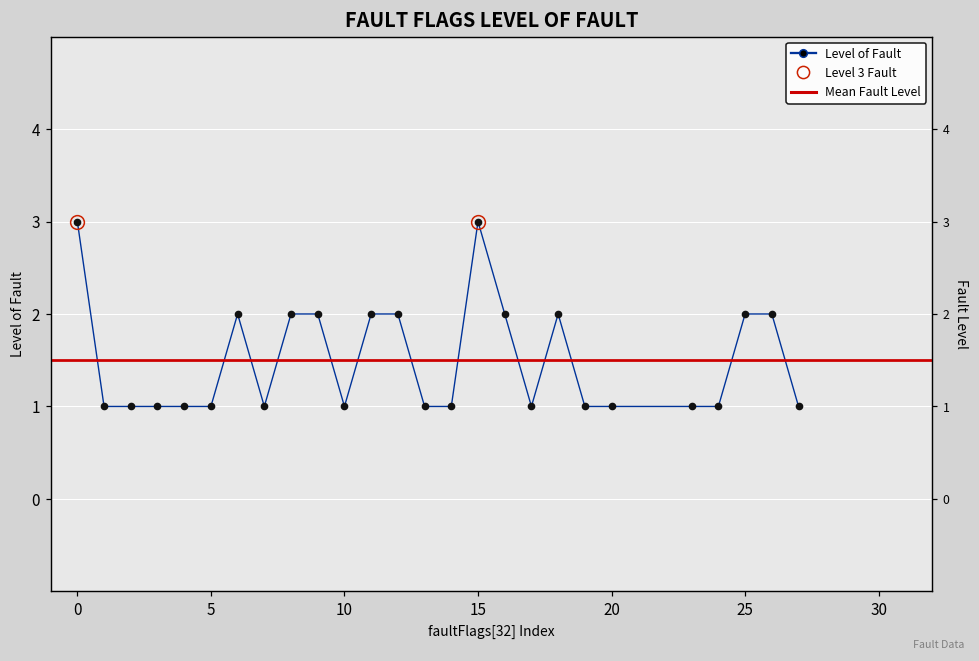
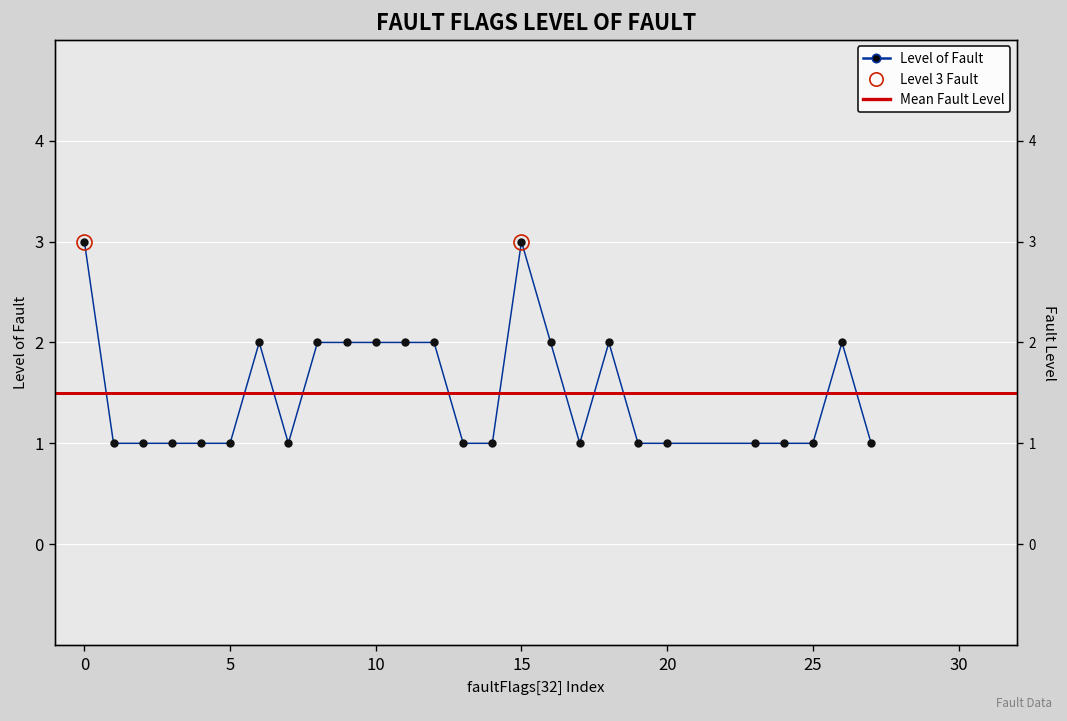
Level of Fault, 10: 1 -> 2
Level of Fault, 25: 2 -> 1
